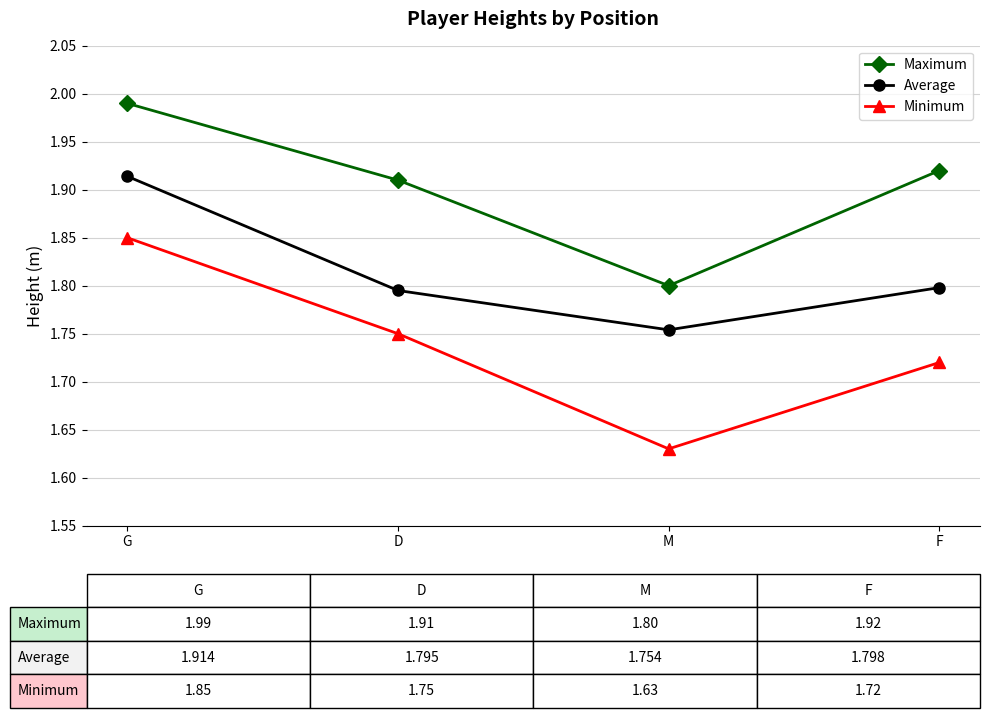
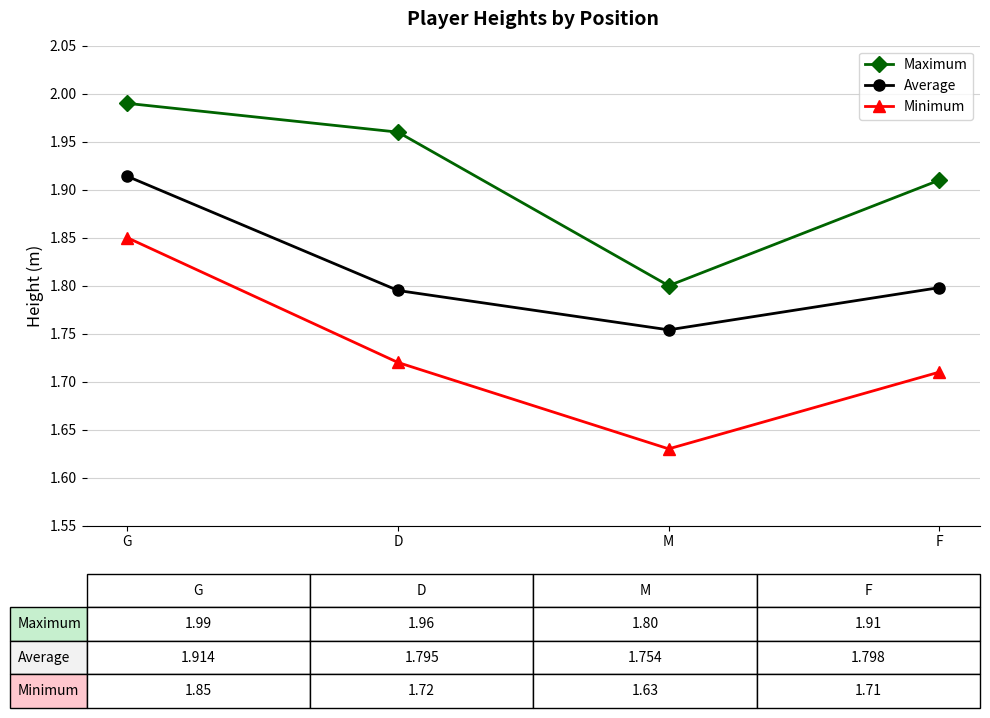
Maximum, D: 1.91 -> 1.96
Minimum, D: 1.75 -> 1.72
Maximum, F: 1.92 -> 1.91
Minimum, F: 1.72 -> 1.71
